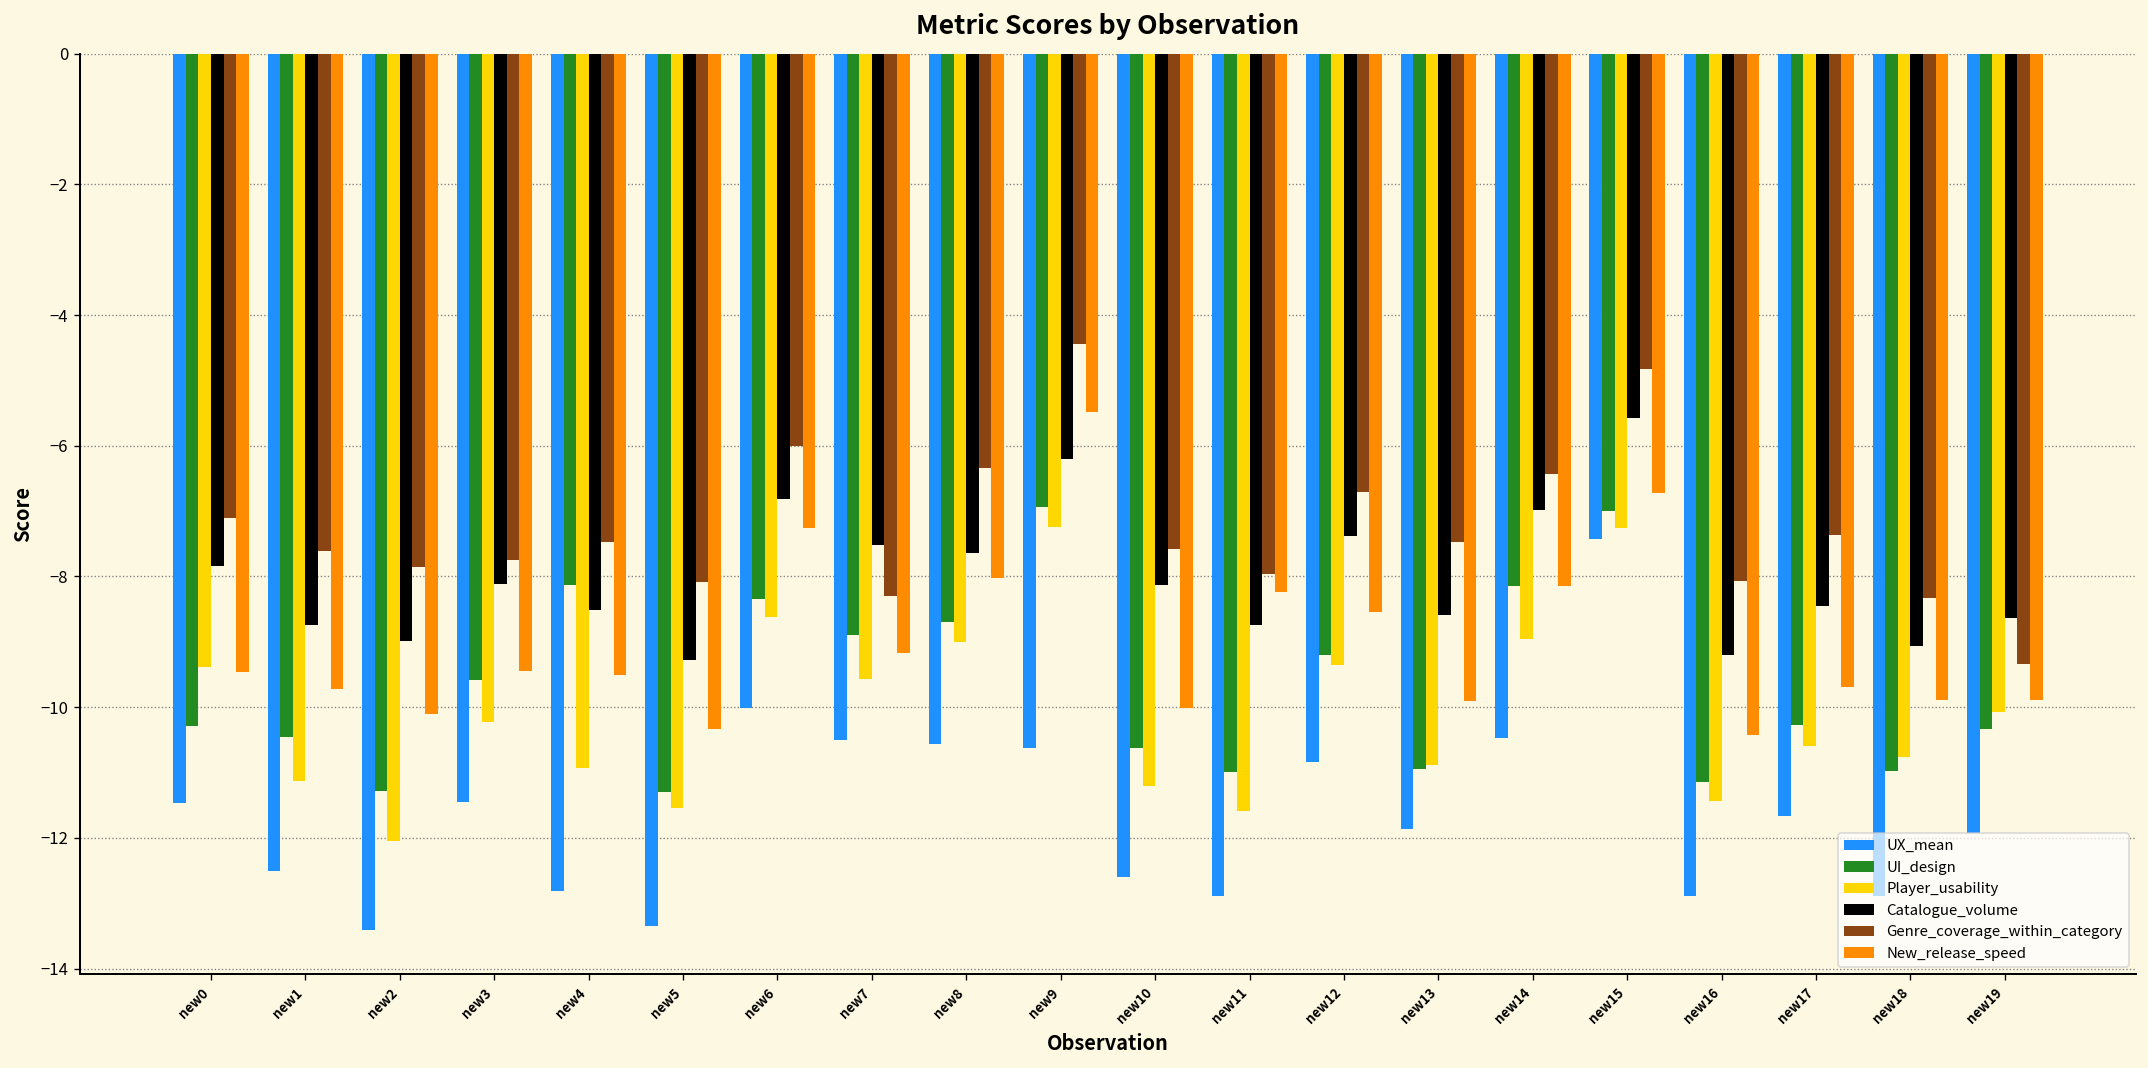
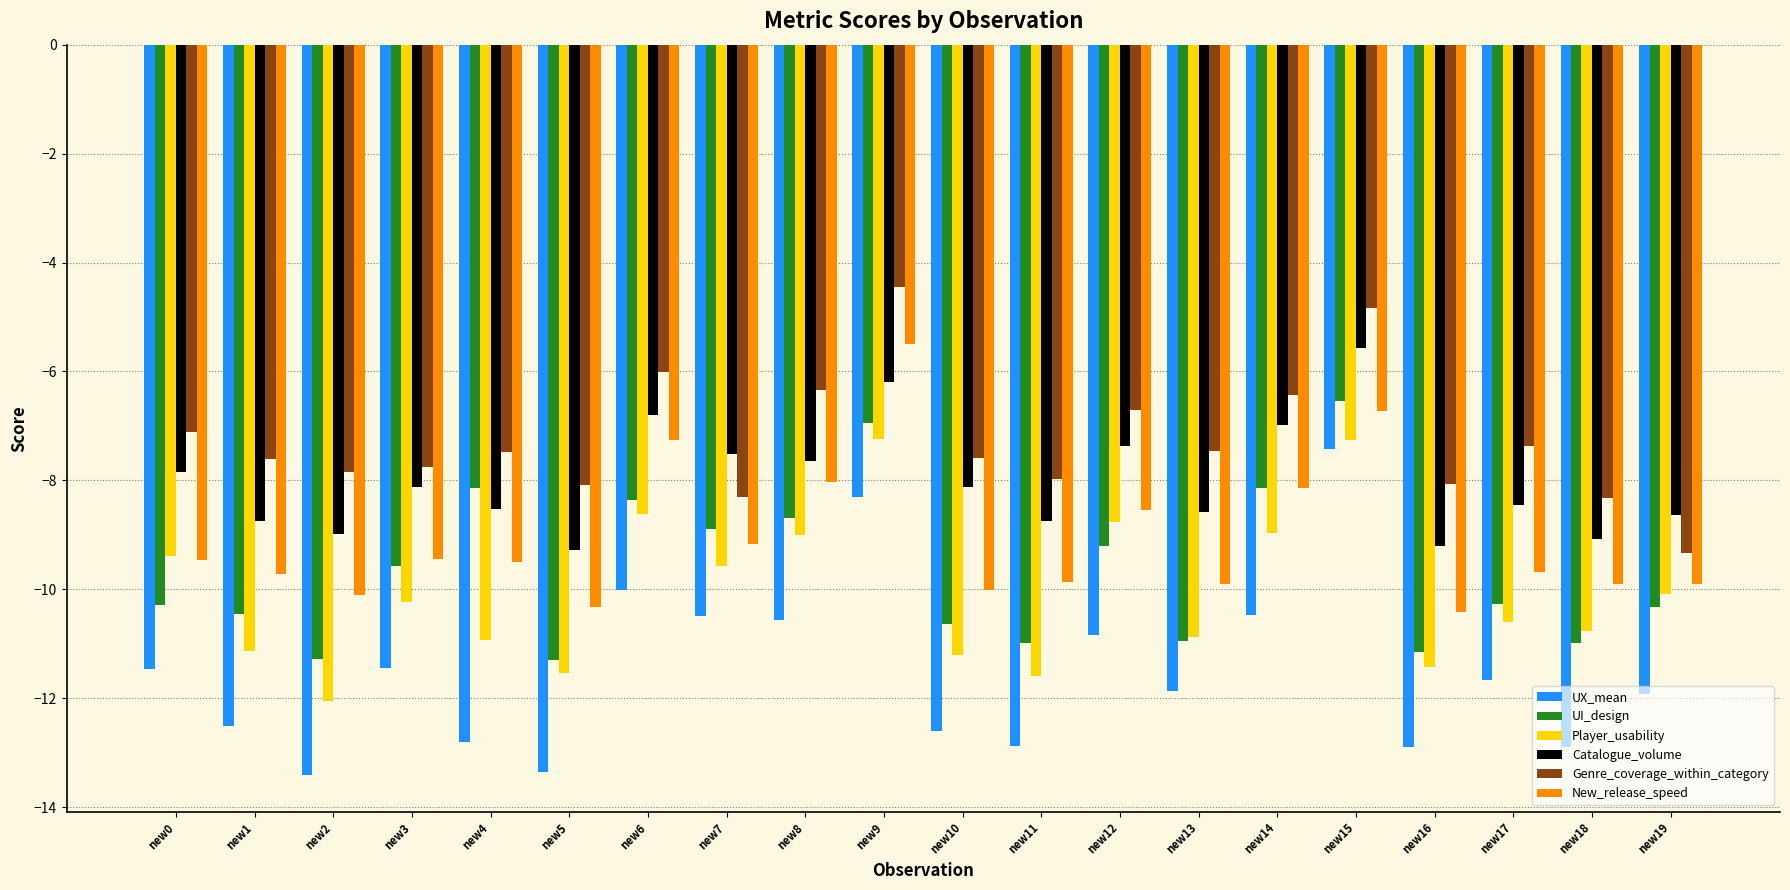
UX_mean, new9: -10.6 -> -8.3
New_release_speed, new11: -8.2 -> -9.9
Player_usability, new12: -9.4 -> -8.8
UI_design, new15: -7.0 -> -6.5
